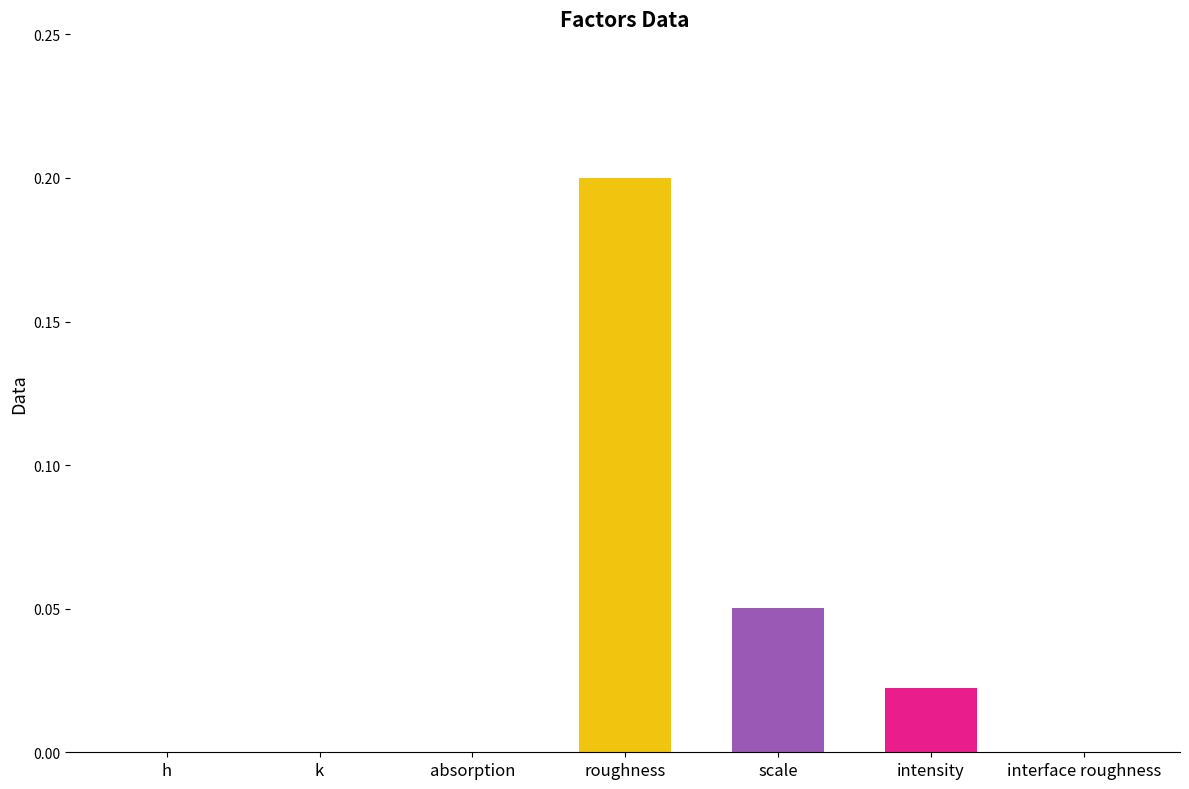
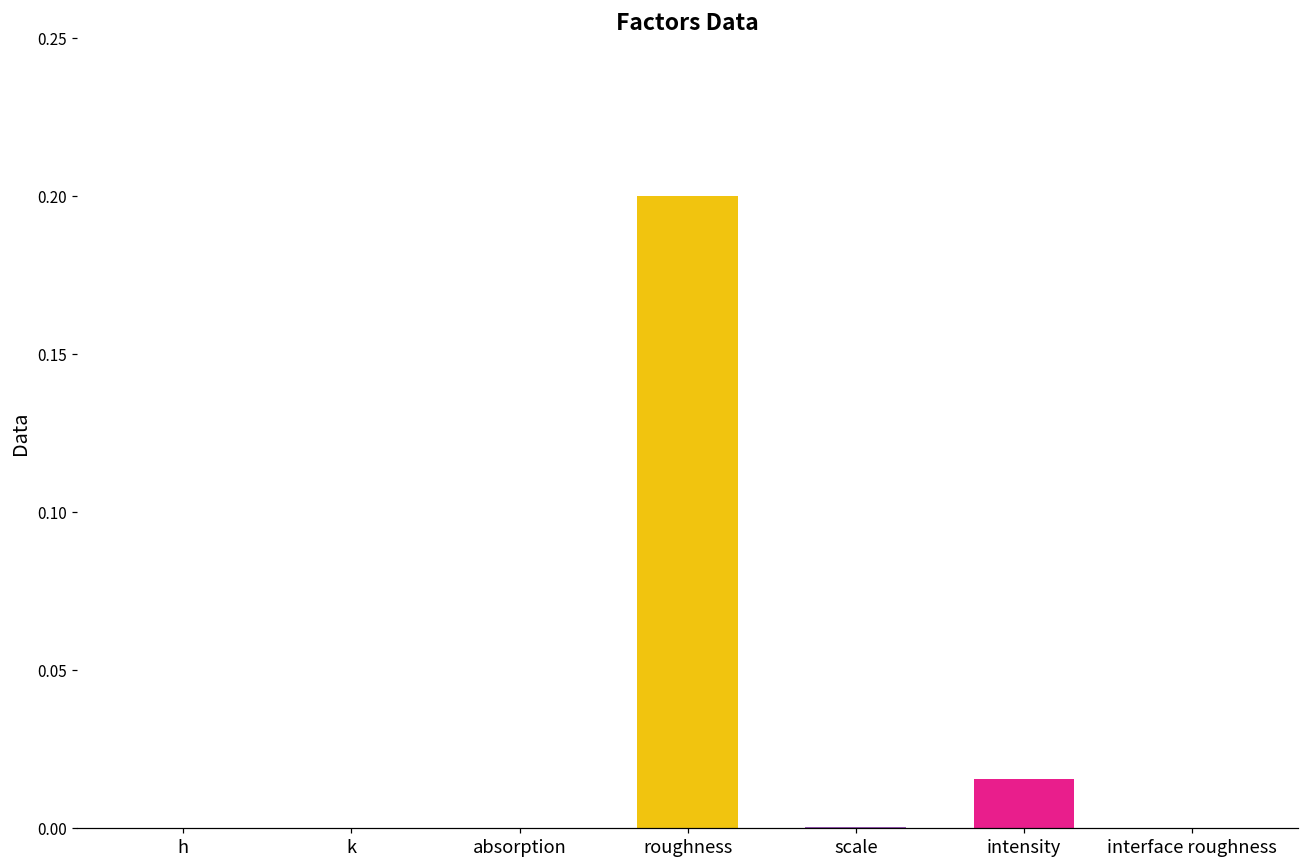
scale: 0.050 -> 0.000
intensity: 0.022 -> 0.015
